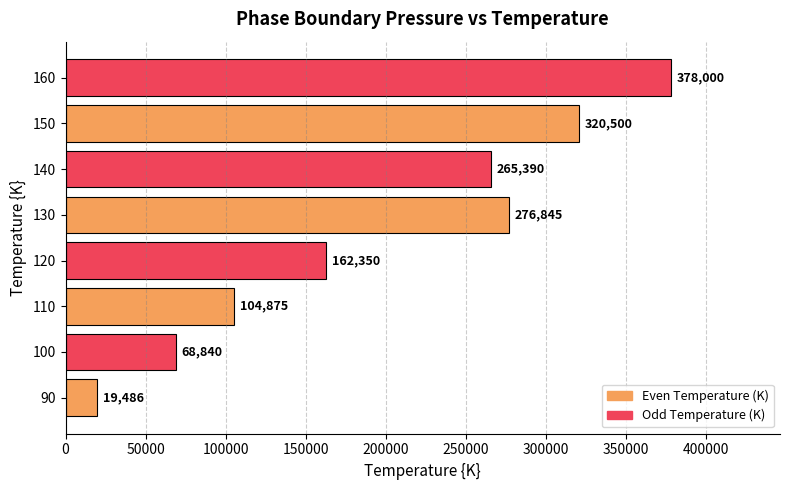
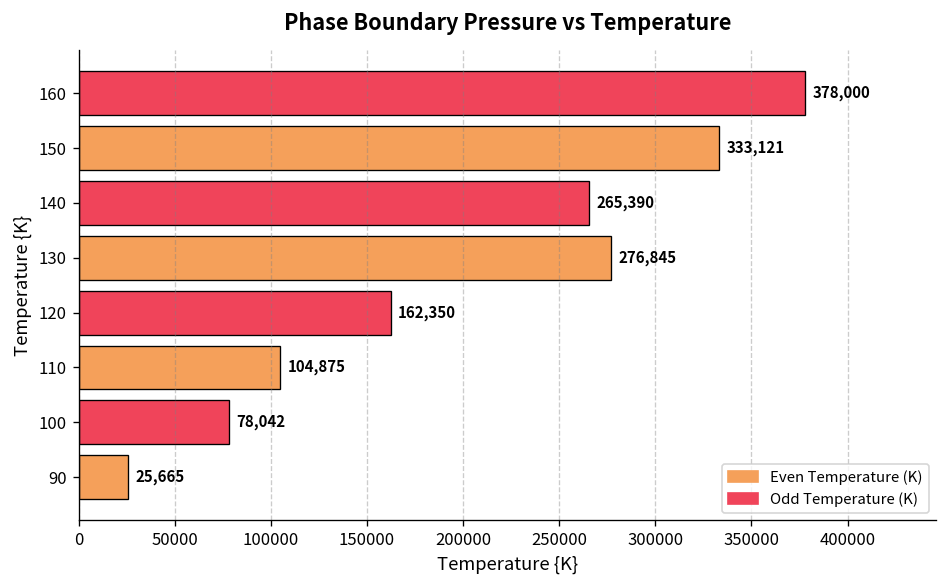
150: 320,500 -> 333,121
100: 68,840 -> 78,042
90: 19,486 -> 25,665
